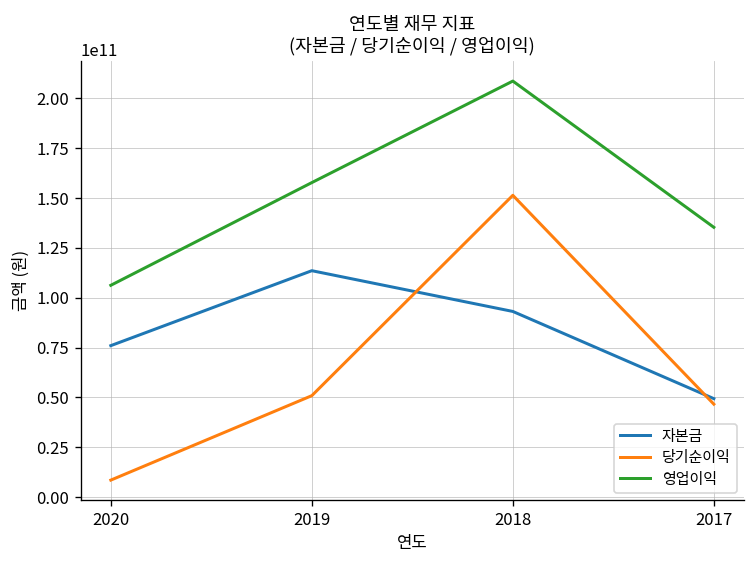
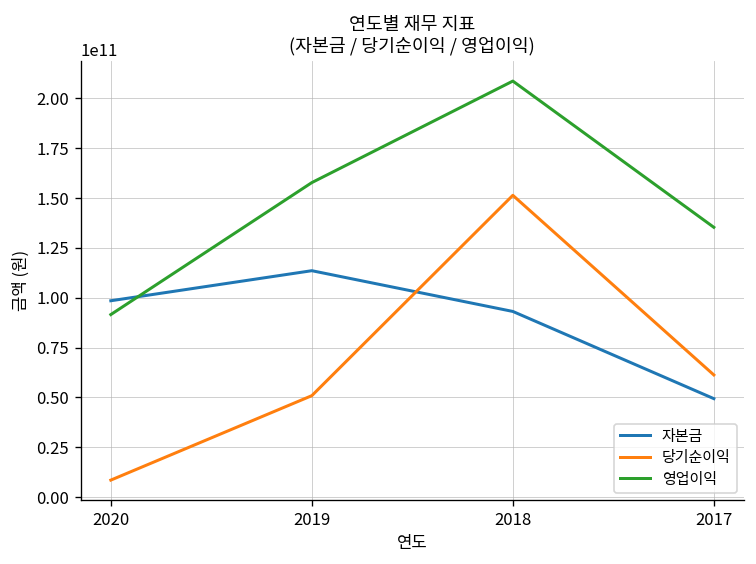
자본금, 2020: 76000000000 -> 99000000000
영업이익, 2020: 106000000000 -> 92000000000
당기순이익, 2017: 47000000000 -> 61000000000
